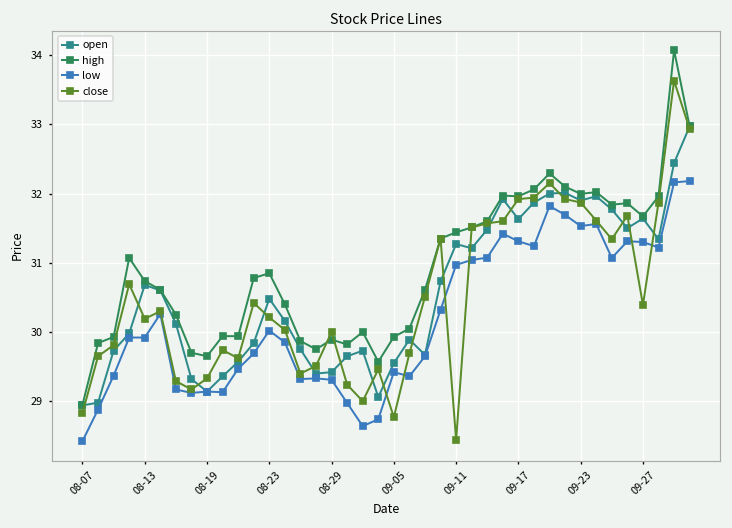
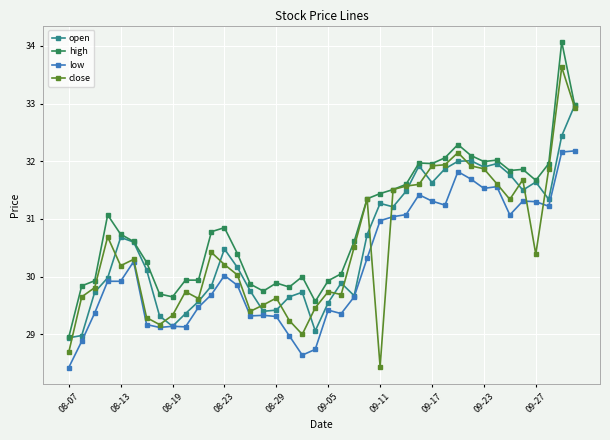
close, 08-07: 28.8 -> 28.7
close, 08-29: 30.0 -> 29.6
close, 09-05: 28.8 -> 29.7
